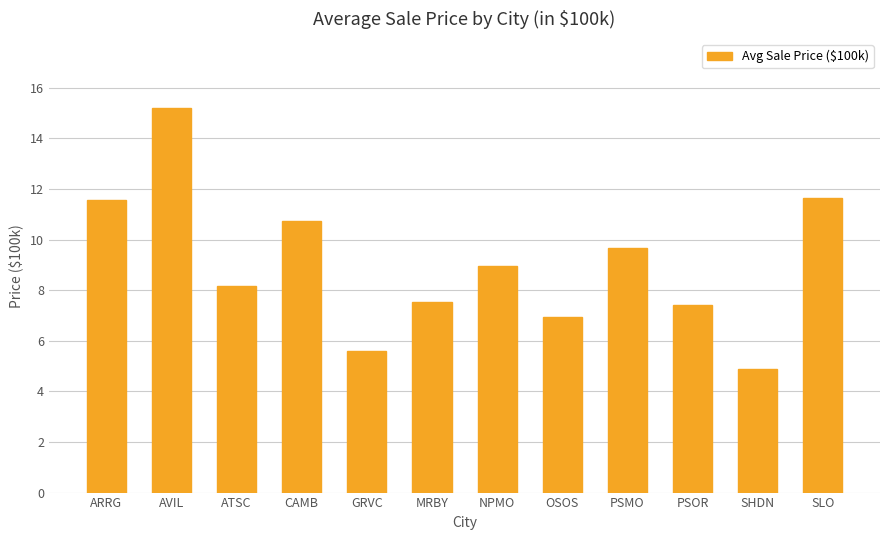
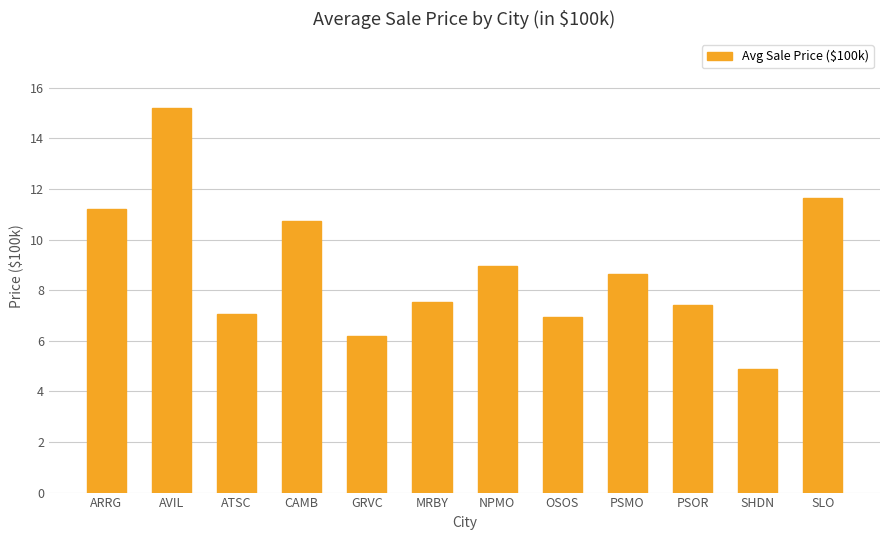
ARRG: 11.6 -> 11.2
ATSC: 8.2 -> 7.1
GRVC: 5.6 -> 6.2
PSMO: 9.7 -> 8.7
